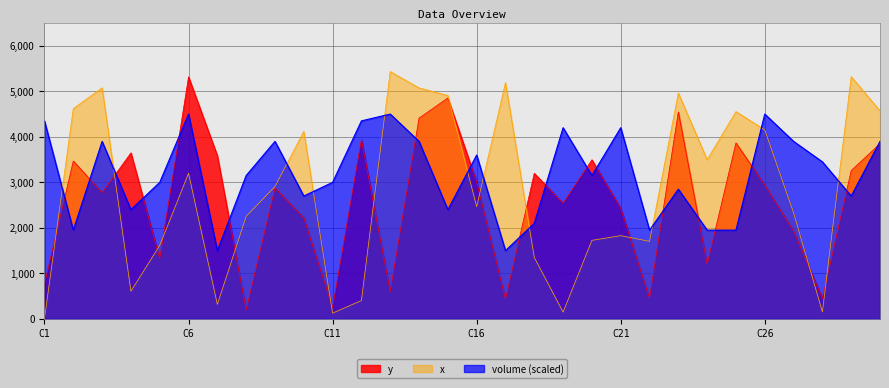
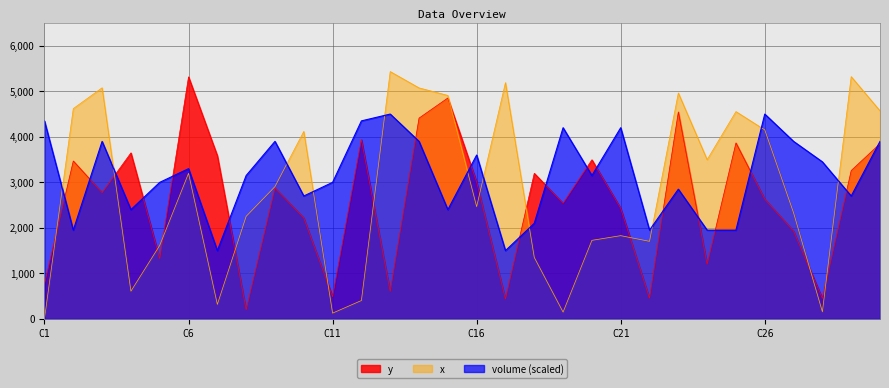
volume (scaled), C6: 4,500 -> 3,300
y, C11: 200 -> 500
y, C26: 2,900 -> 2,600
